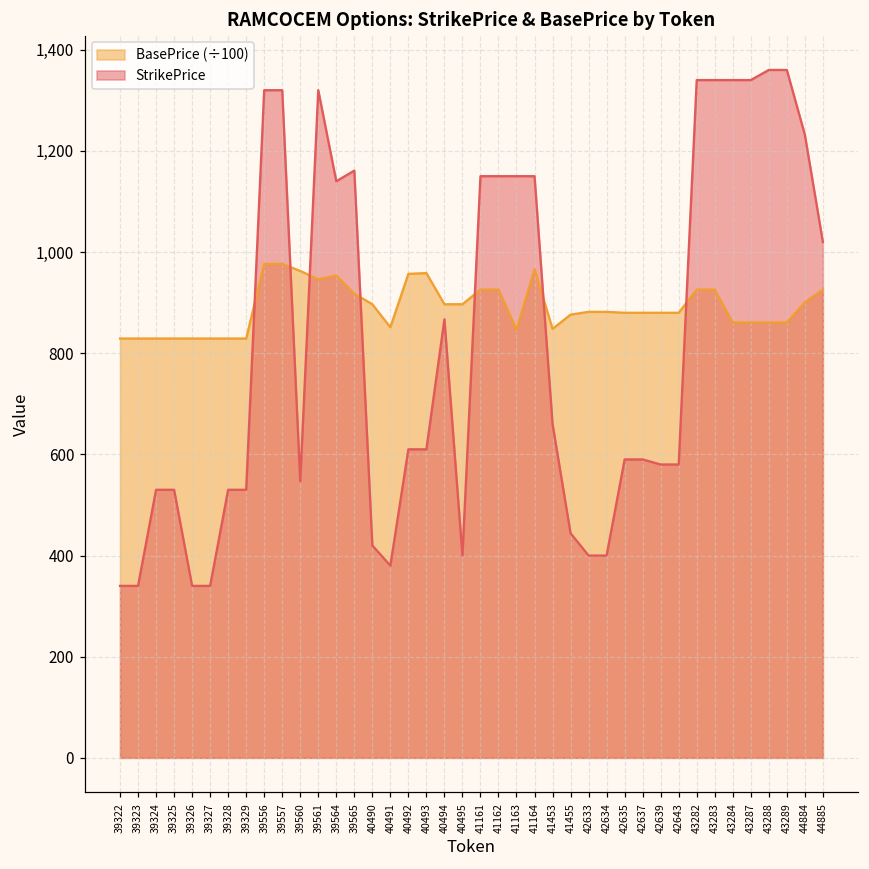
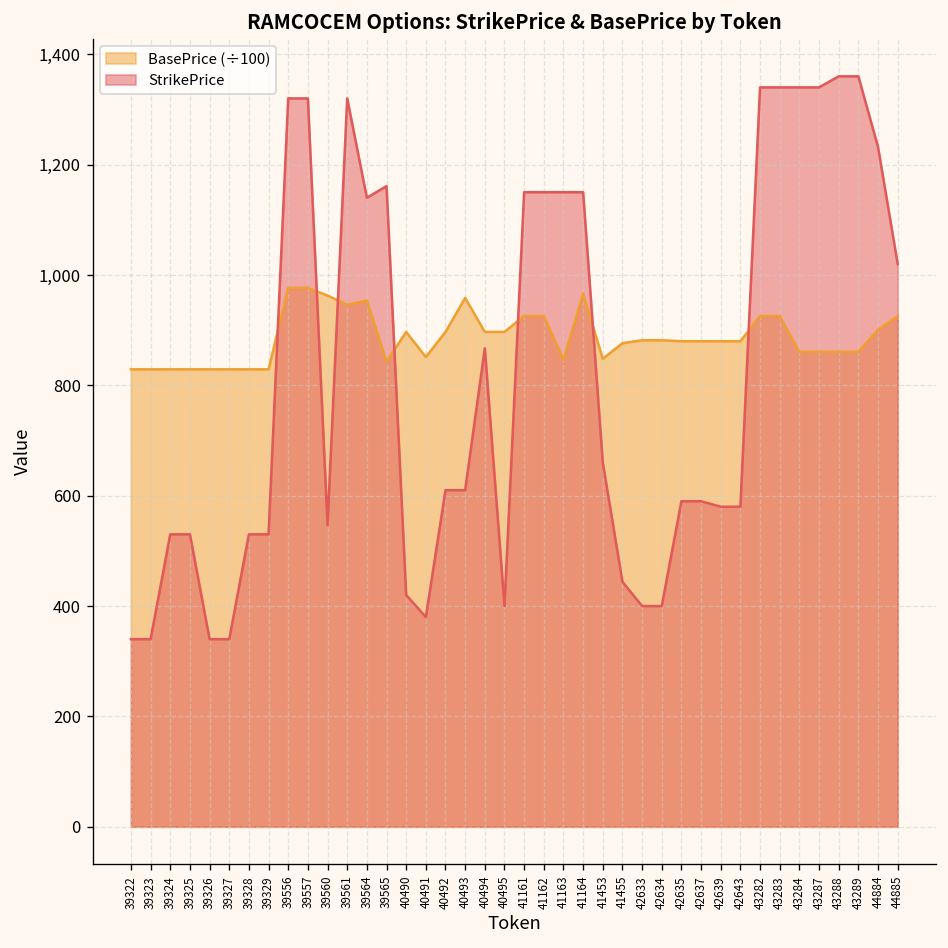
BasePrice (÷100), 39565: 920 -> 840
BasePrice (÷100), 40492: 960 -> 900
